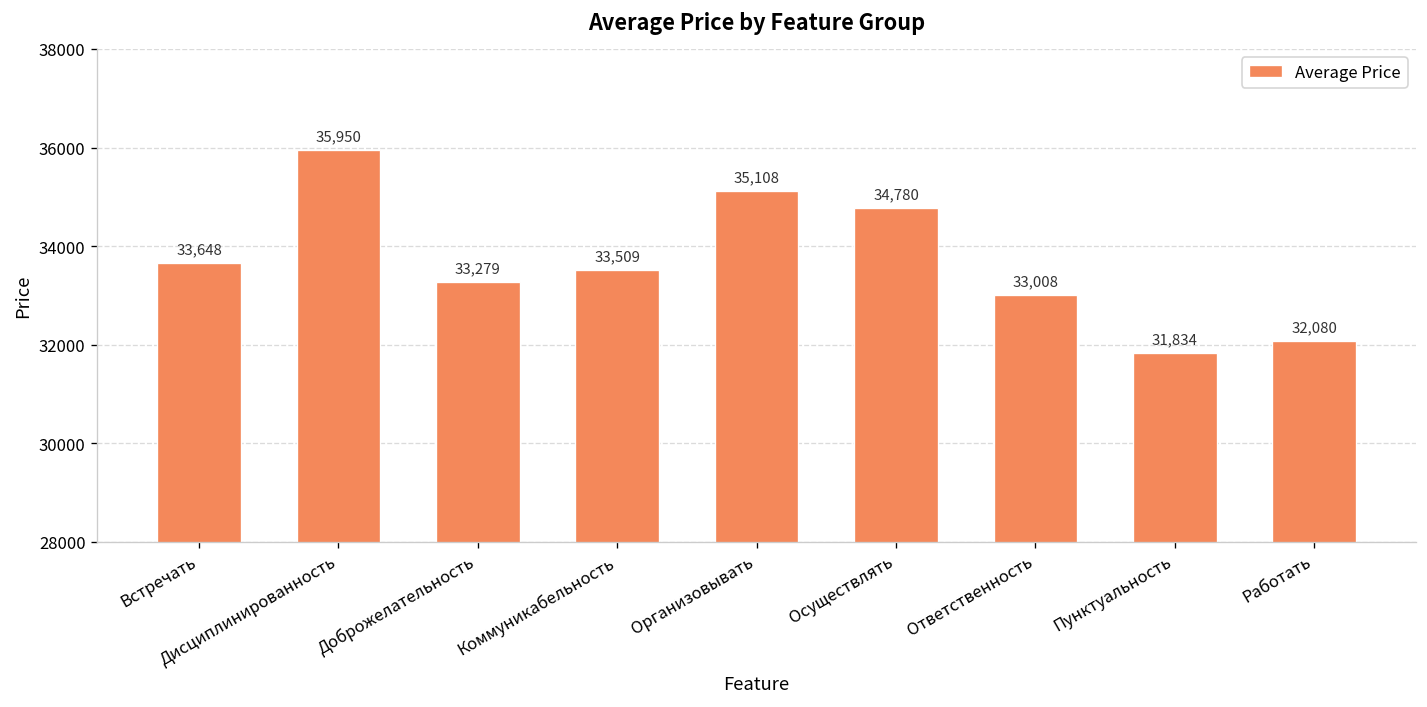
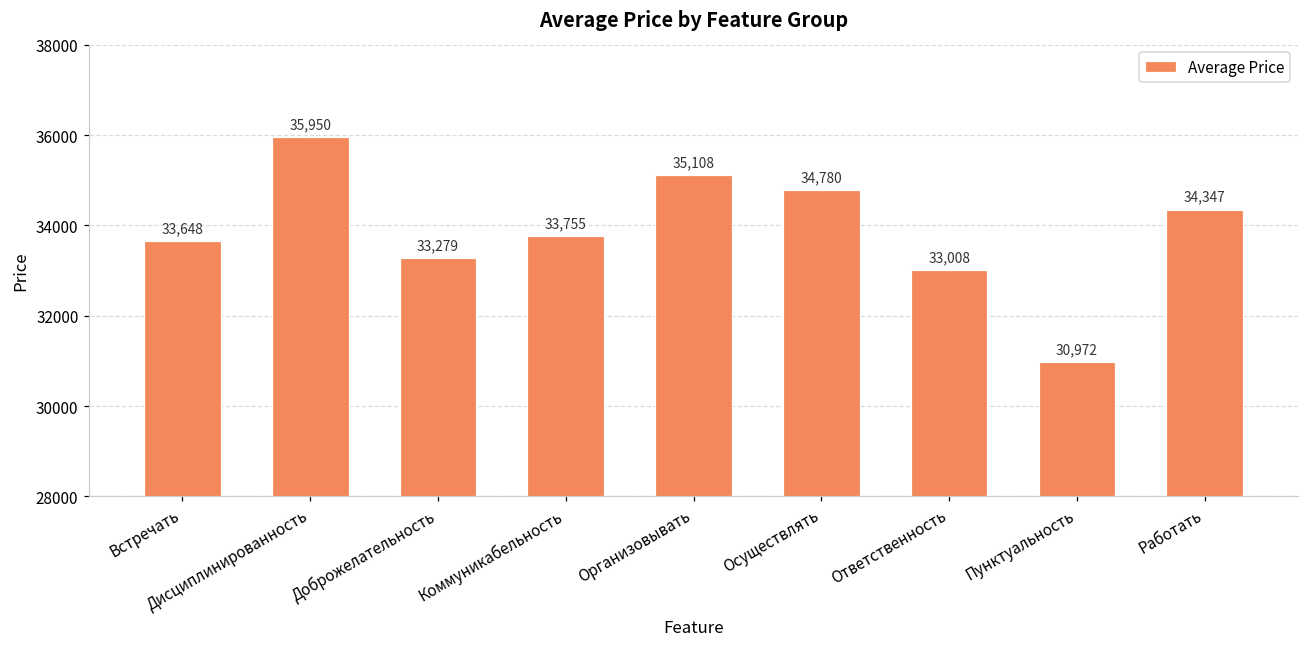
Коммуникабельность: 33,509 -> 33,755
Пунктуальность: 31,834 -> 30,972
Работать: 32,080 -> 34,347
